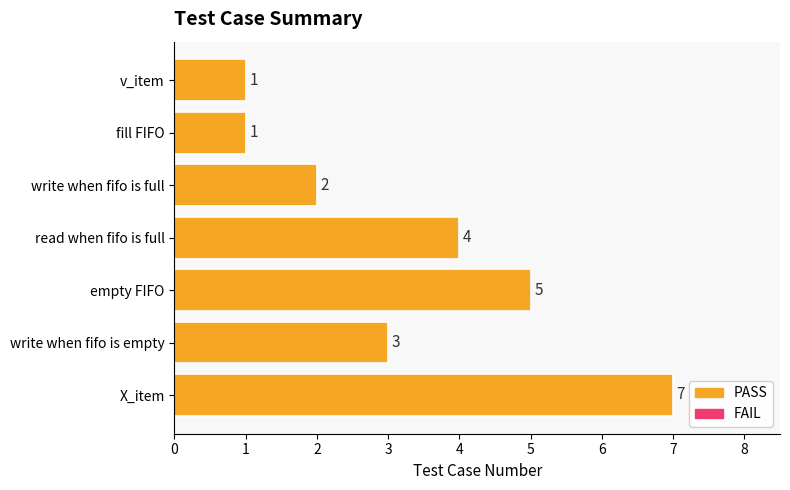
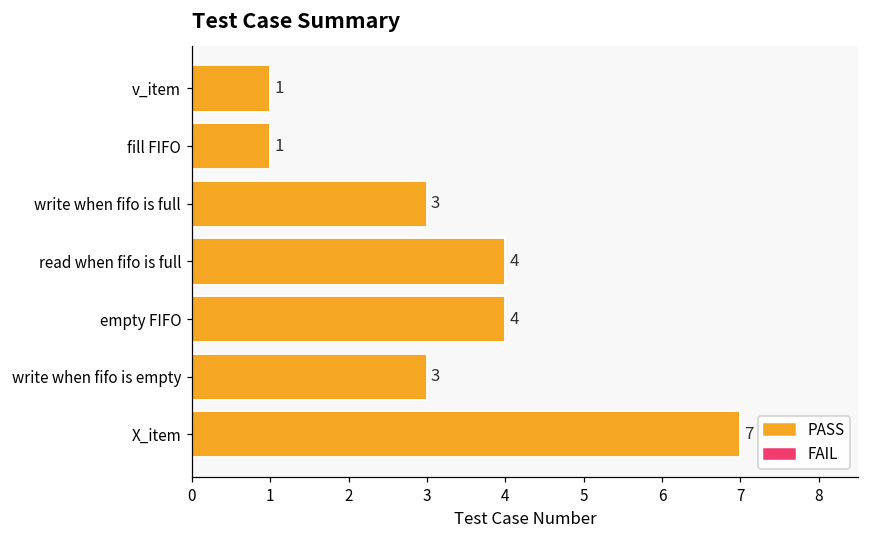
write when fifo is full: 2 -> 3
empty FIFO: 5 -> 4
